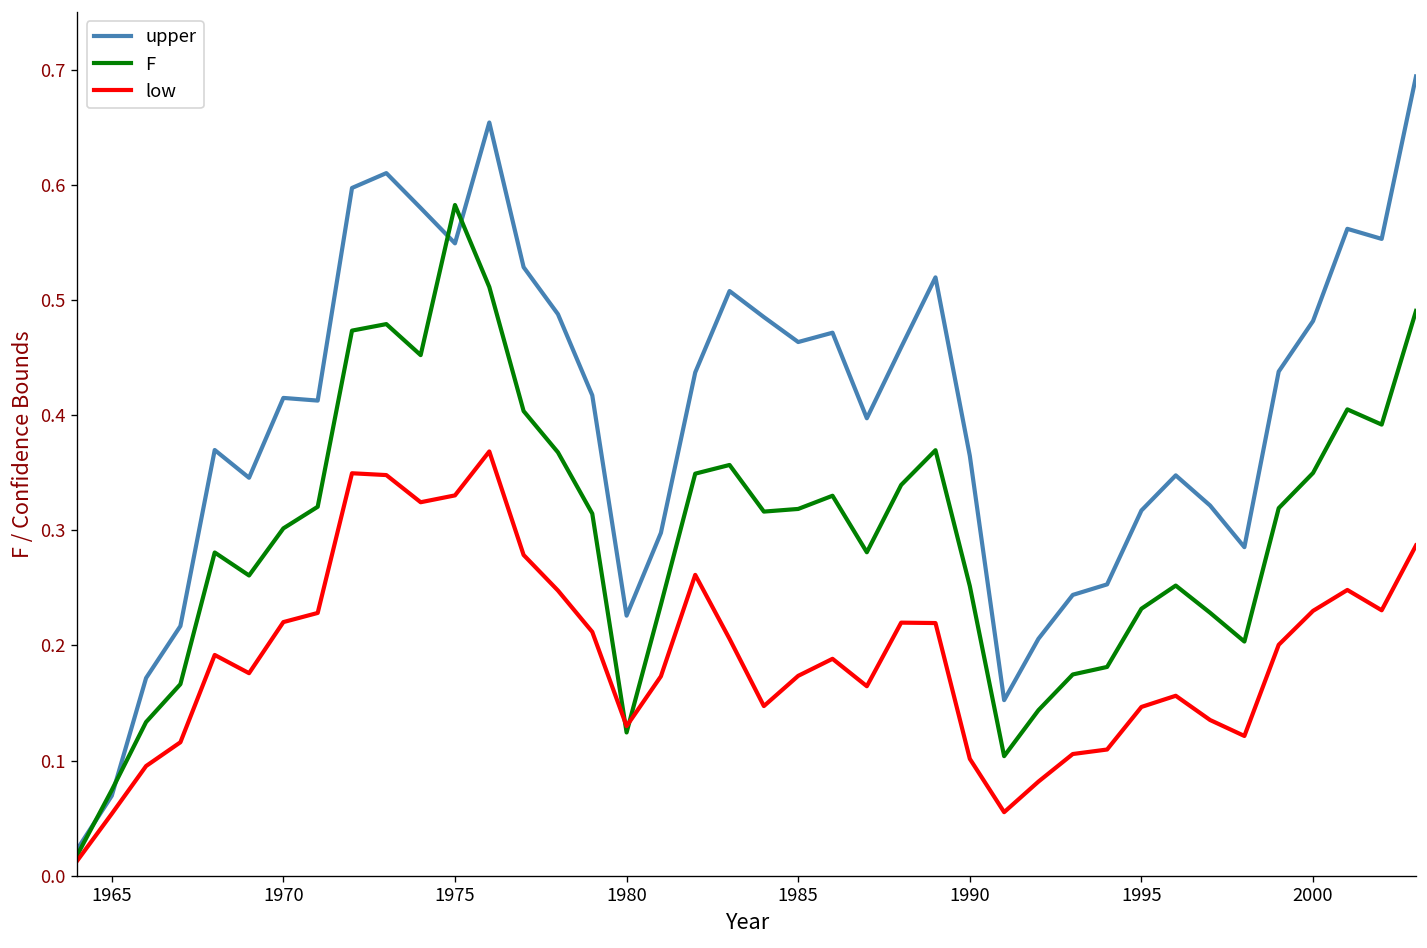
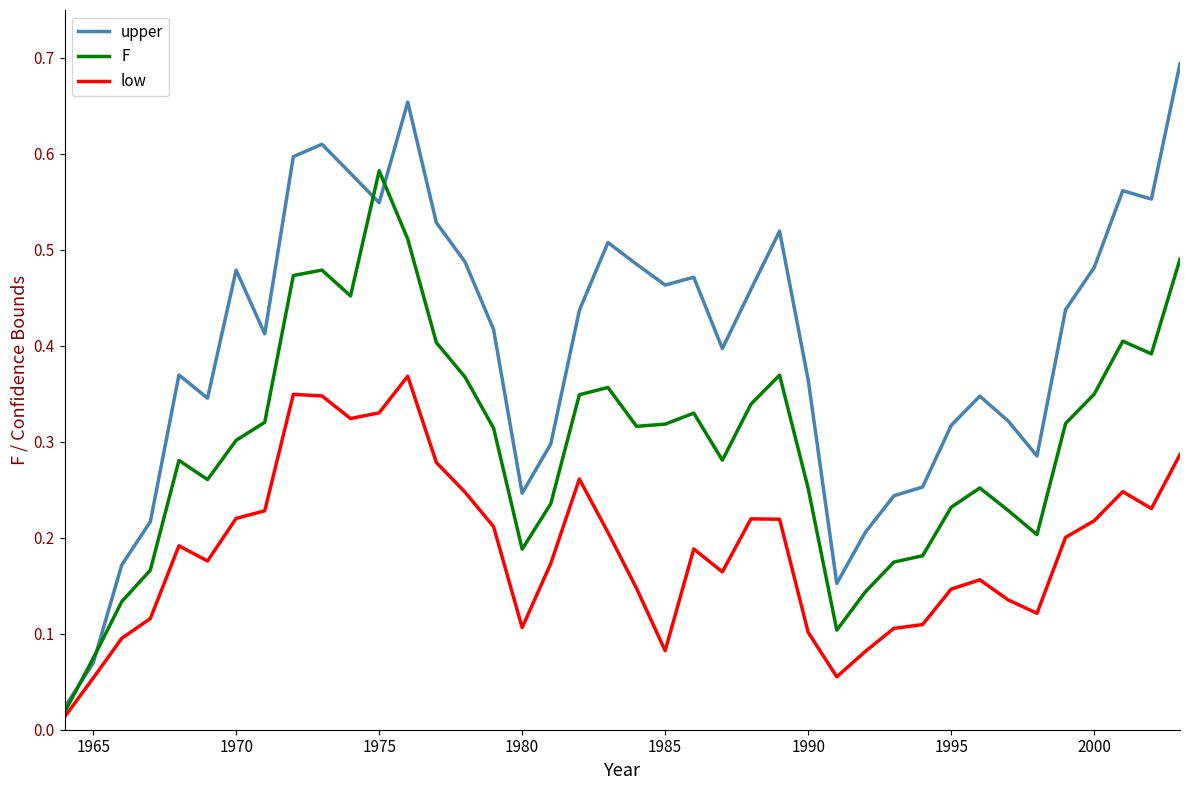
upper, 1970: 0.41 -> 0.48
upper, 1980: 0.23 -> 0.25
F, 1980: 0.12 -> 0.19
low, 1980: 0.13 -> 0.11
low, 1985: 0.17 -> 0.08
low, 2000: 0.23 -> 0.22
